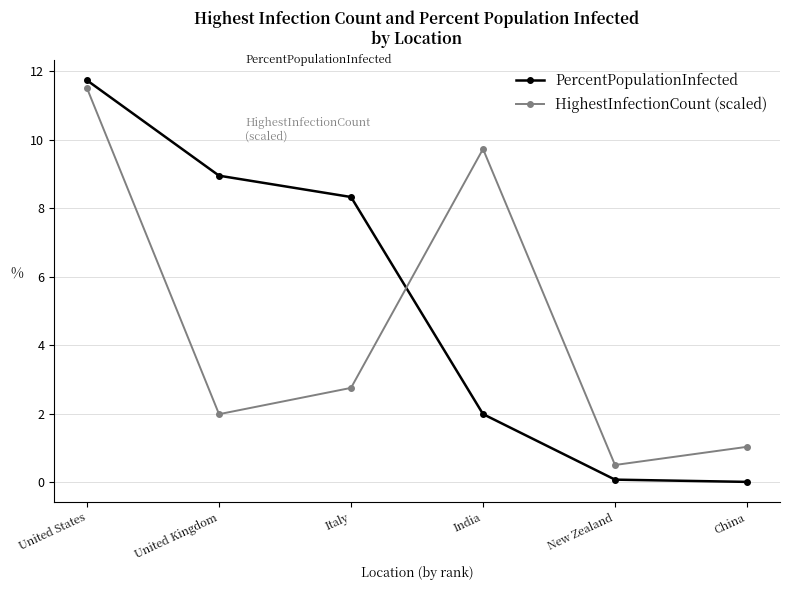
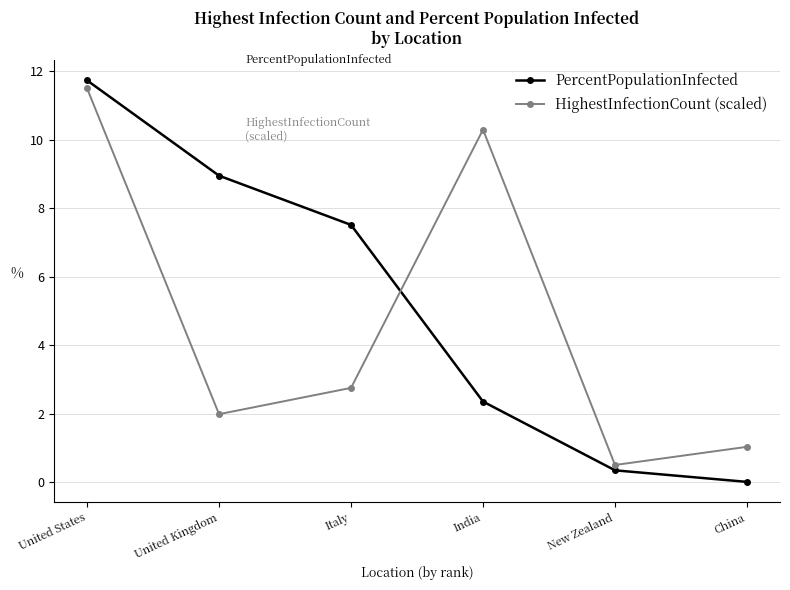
PercentPopulationInfected, Italy: 8.3 -> 7.5
PercentPopulationInfected, India: 2.0 -> 2.4
HighestInfectionCount (scaled), India: 9.7 -> 10.3
PercentPopulationInfected, New Zealand: 0.1 -> 0.3
